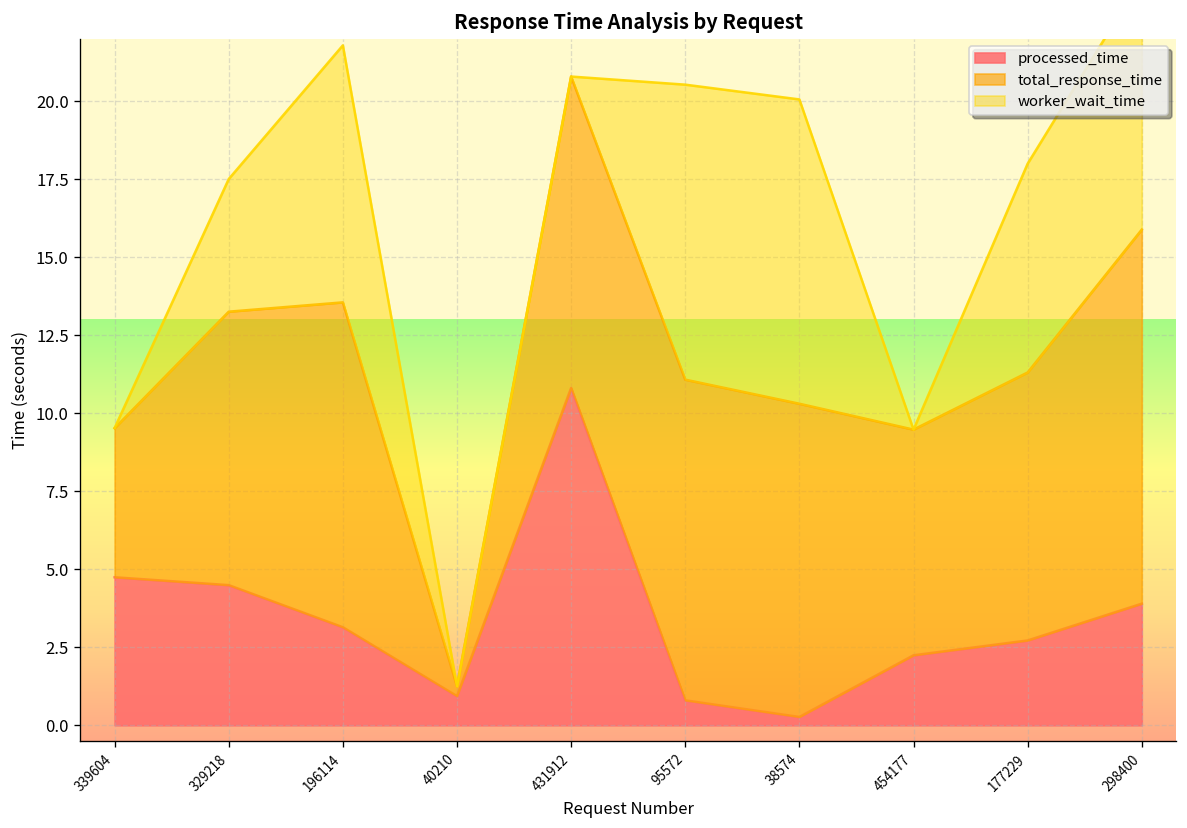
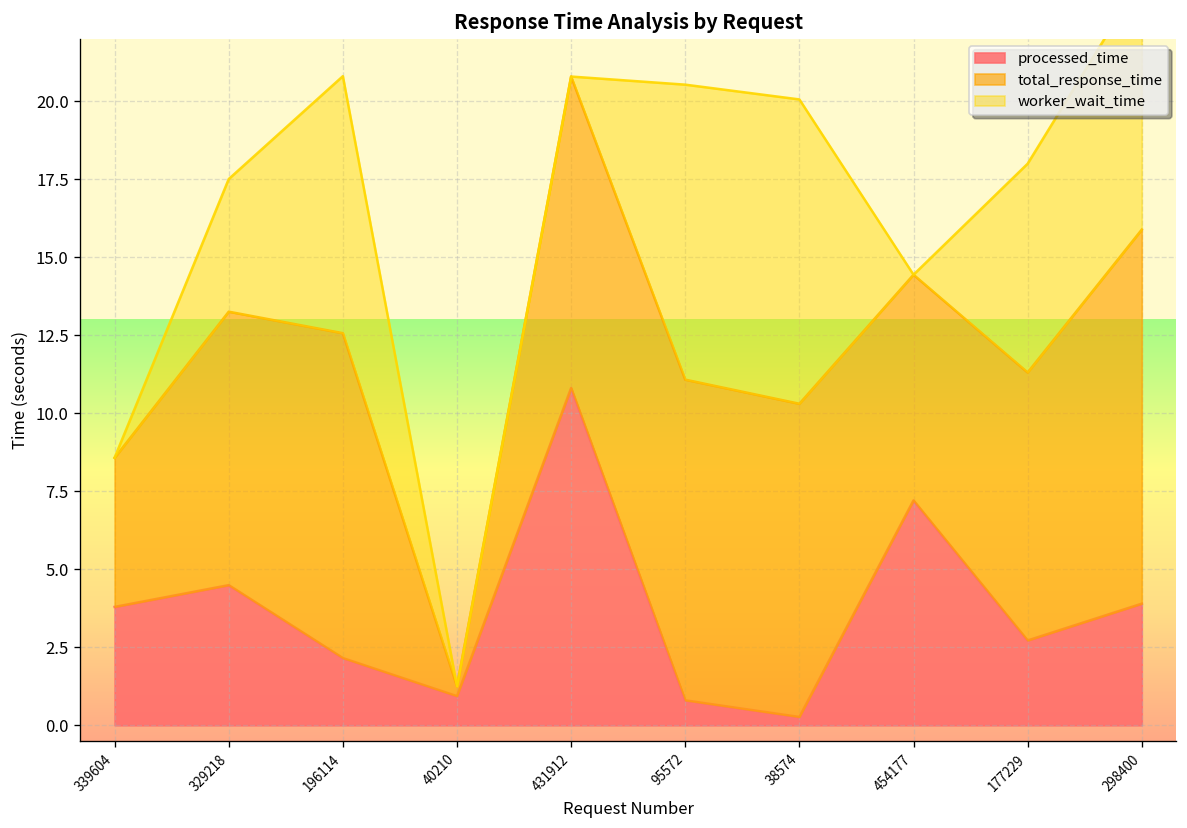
processed_time, 339604: 4.7 -> 3.8
processed_time, 196114: 3.1 -> 2.2
processed_time, 454177: 2.2 -> 7.2
